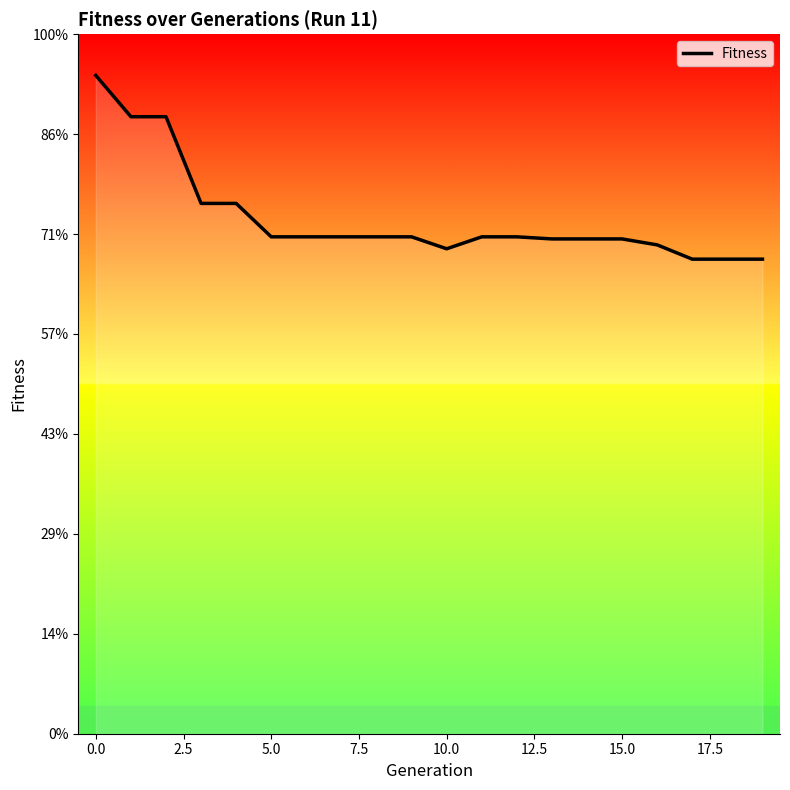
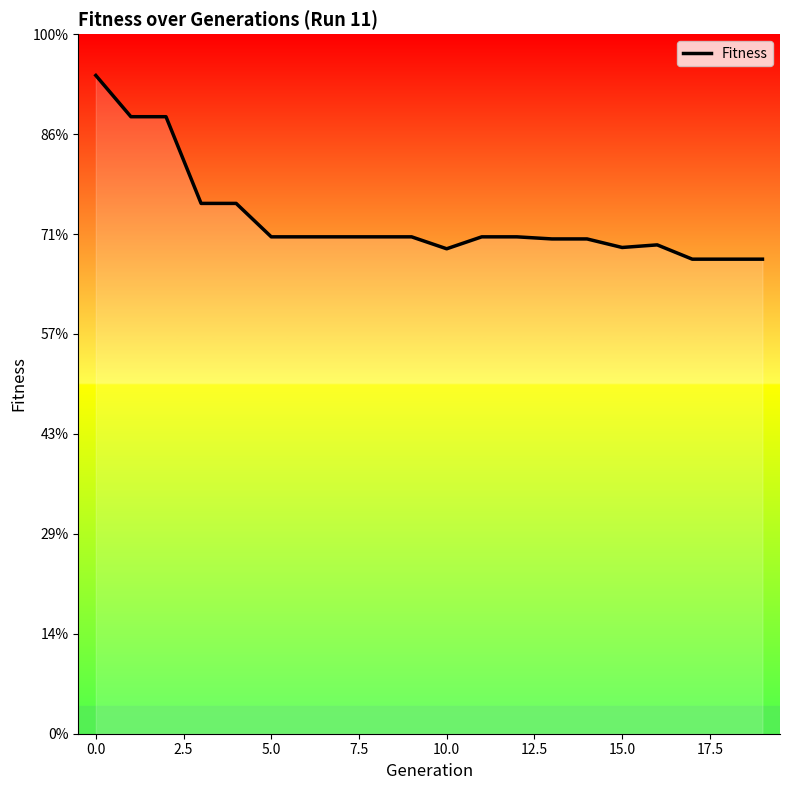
15.0: 71% -> 70%
